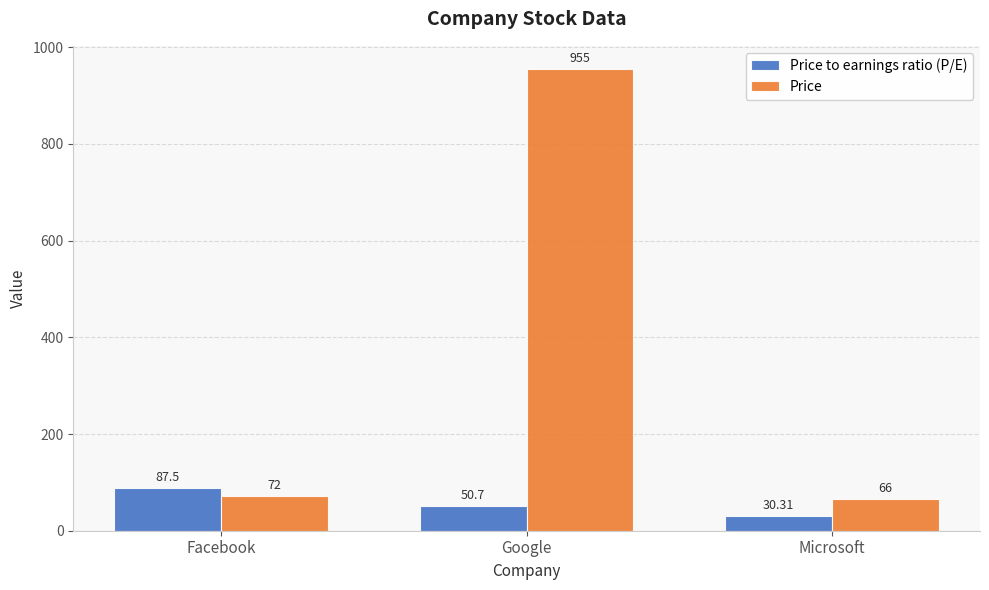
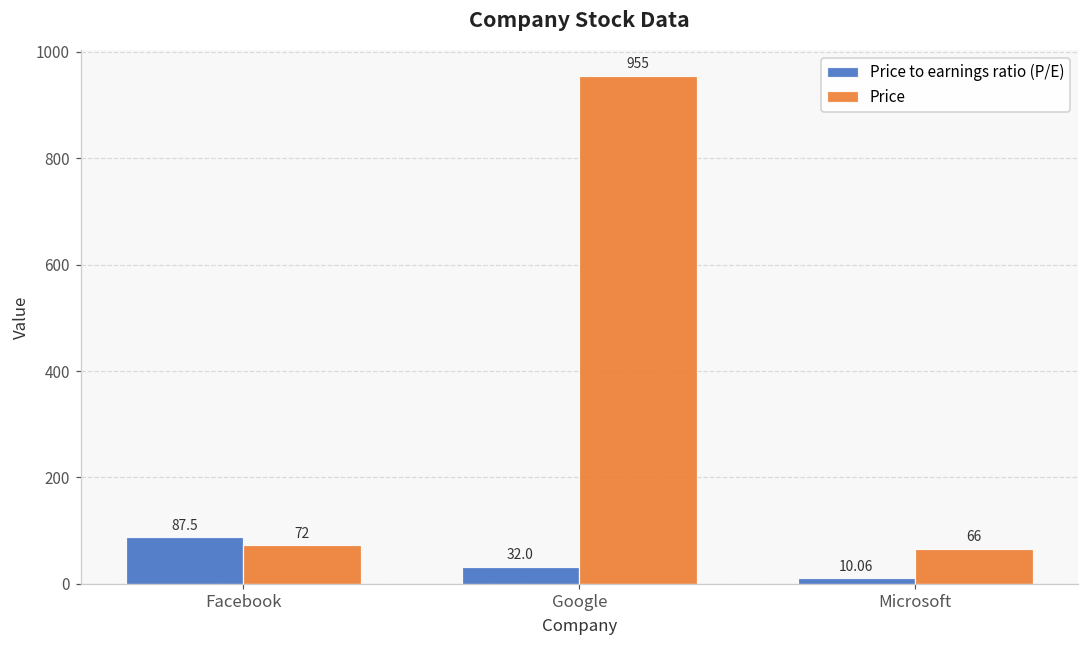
Price to earnings ratio (P/E), Google: 50.7 -> 32.0
Price to earnings ratio (P/E), Microsoft: 30.31 -> 10.06
